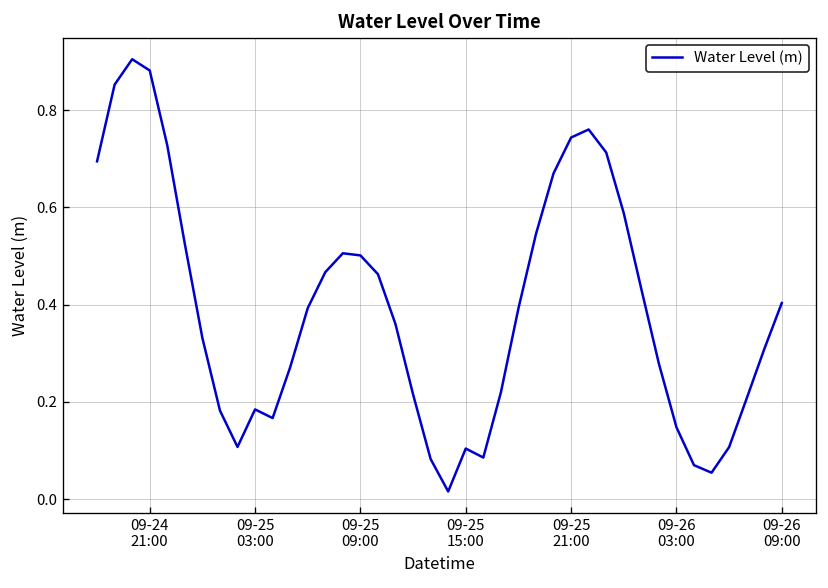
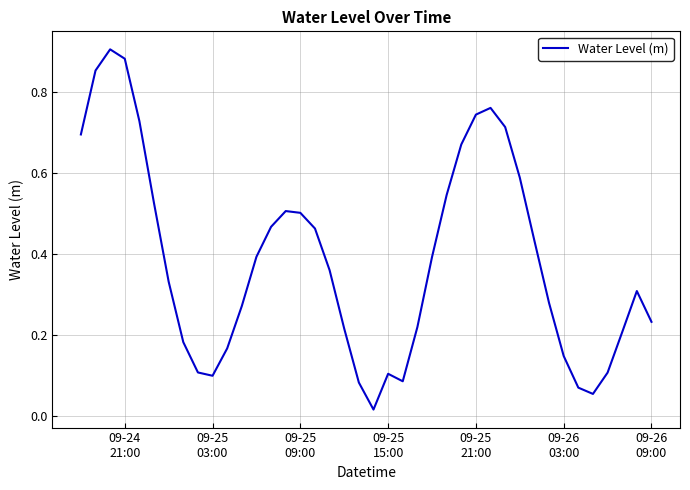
09-25 03:00: 0.18 -> 0.10
09-26 09:00: 0.40 -> 0.23
